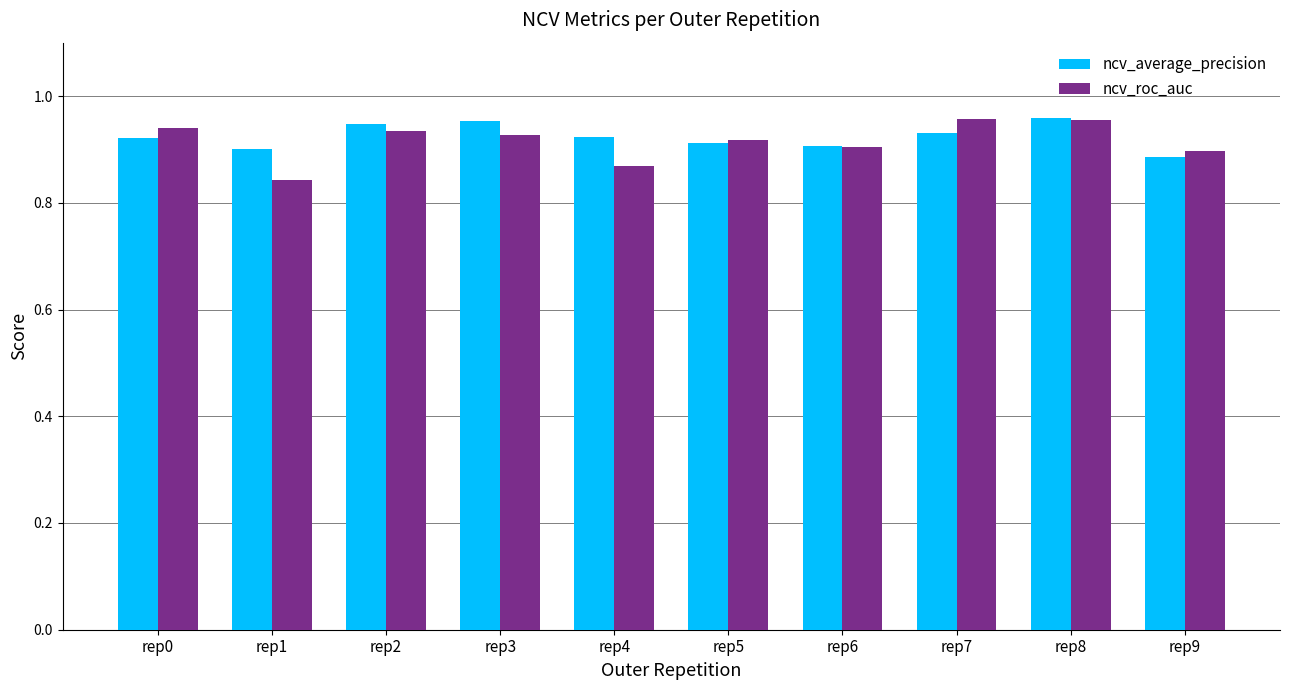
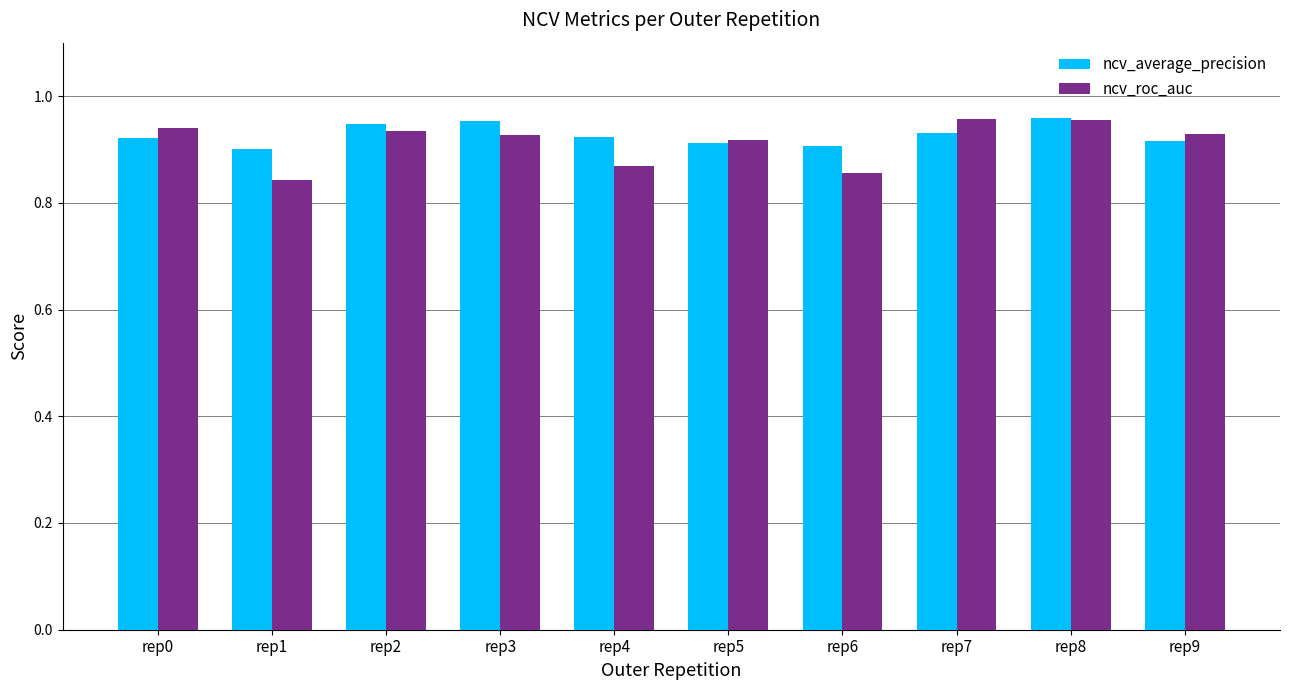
ncv_roc_auc, rep6: 0.90 -> 0.86
ncv_average_precision, rep9: 0.89 -> 0.92
ncv_roc_auc, rep9: 0.90 -> 0.93
